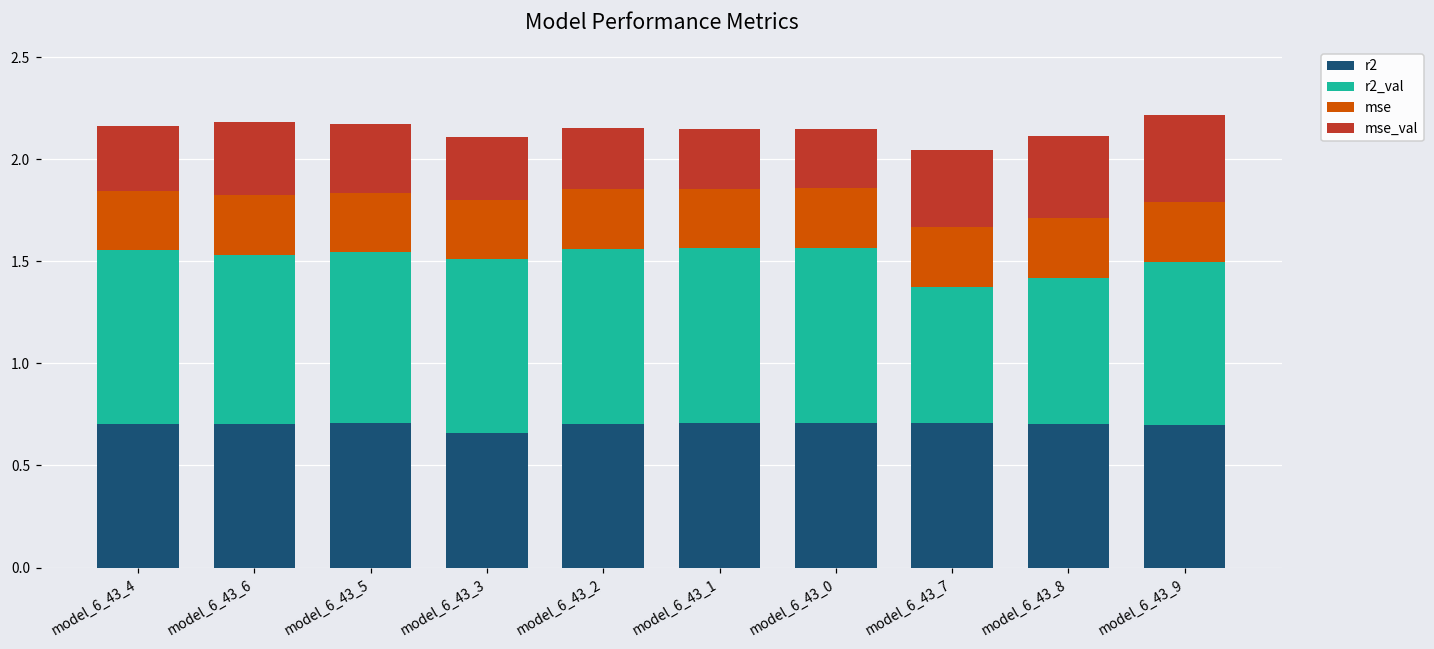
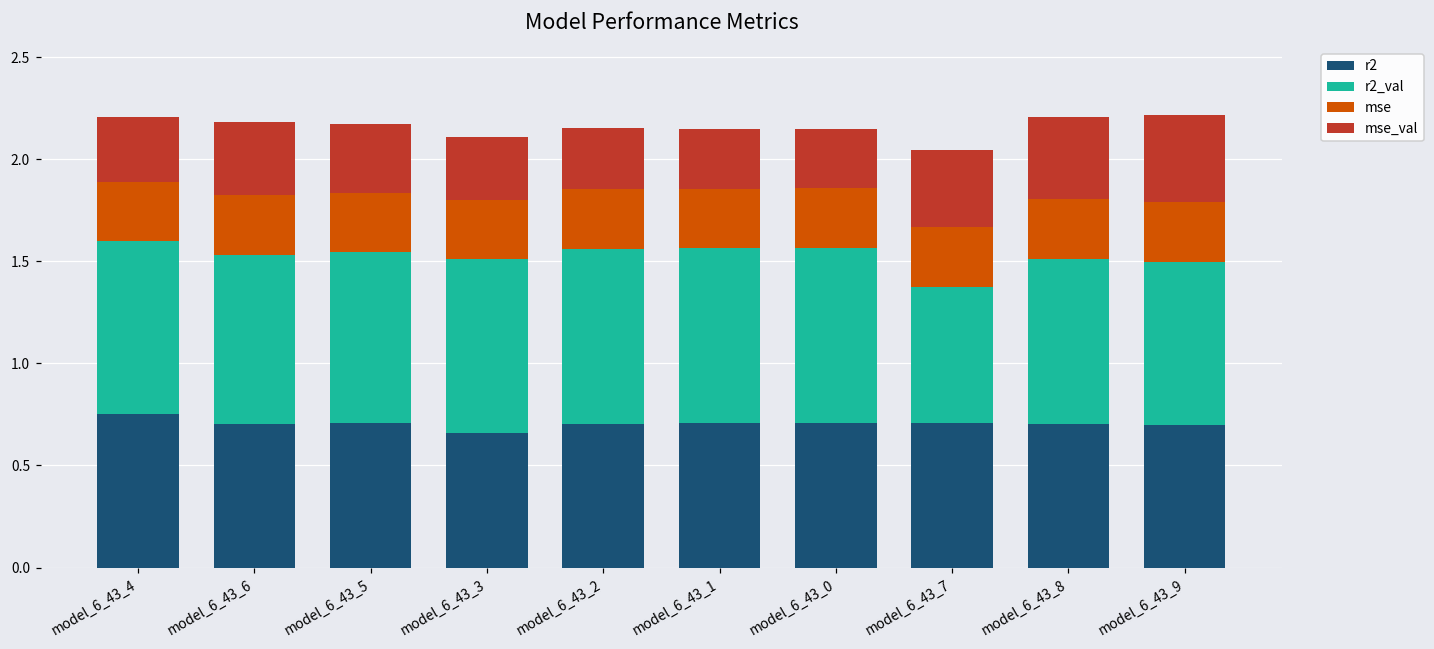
r2, model_6_43_4: 0.71 -> 0.75
r2_val, model_6_43_8: 0.72 -> 0.81
